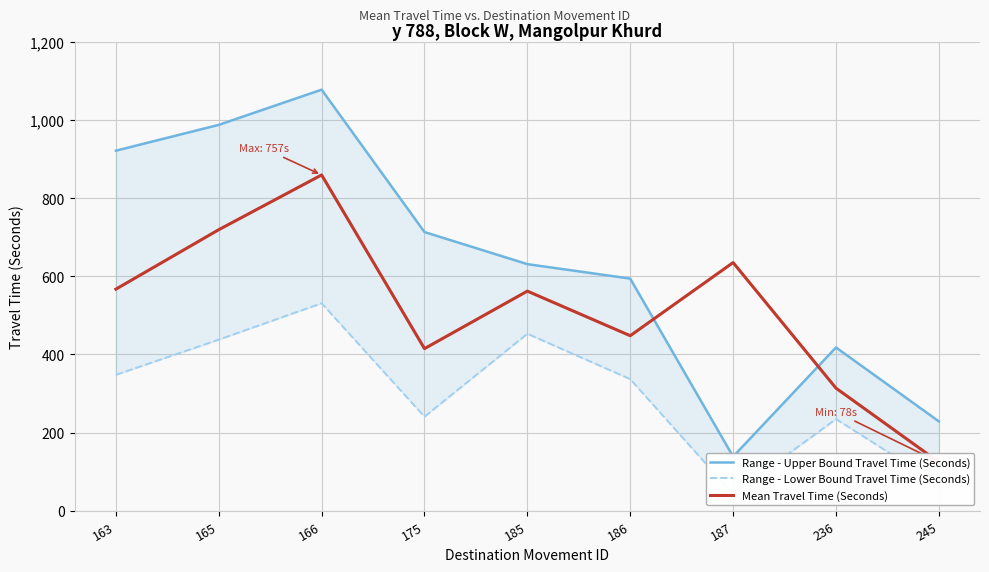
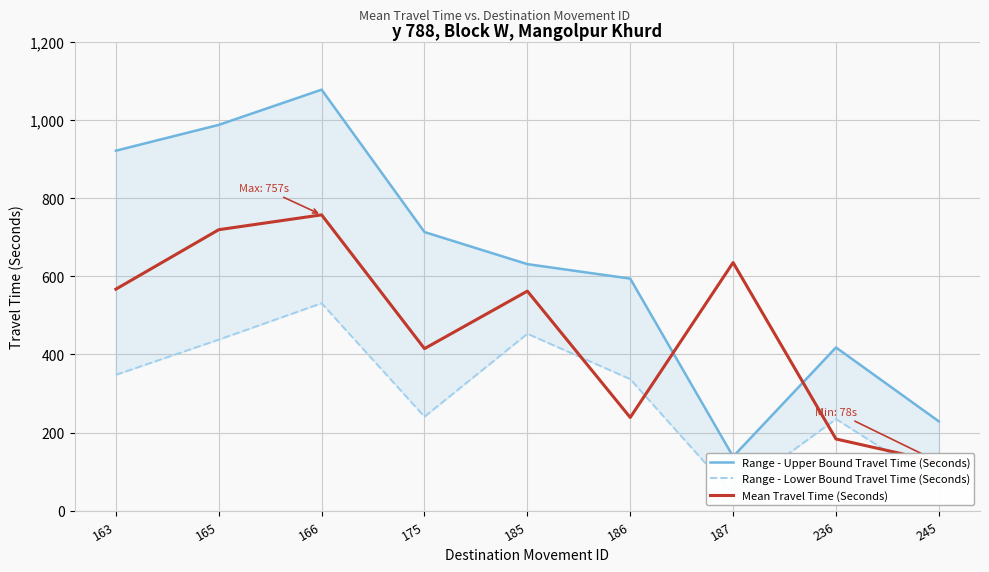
Mean Travel Time (Seconds), 166: 860 -> 760
Mean Travel Time (Seconds), 186: 450 -> 240
Mean Travel Time (Seconds), 236: 310 -> 180
